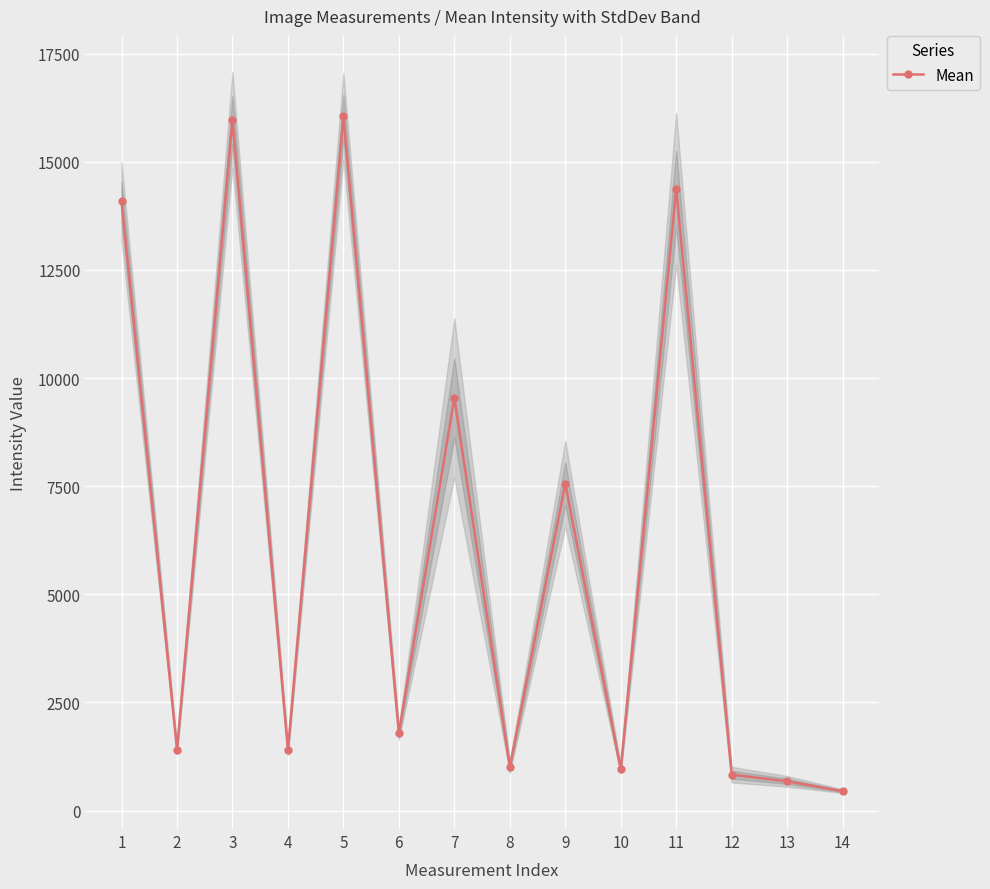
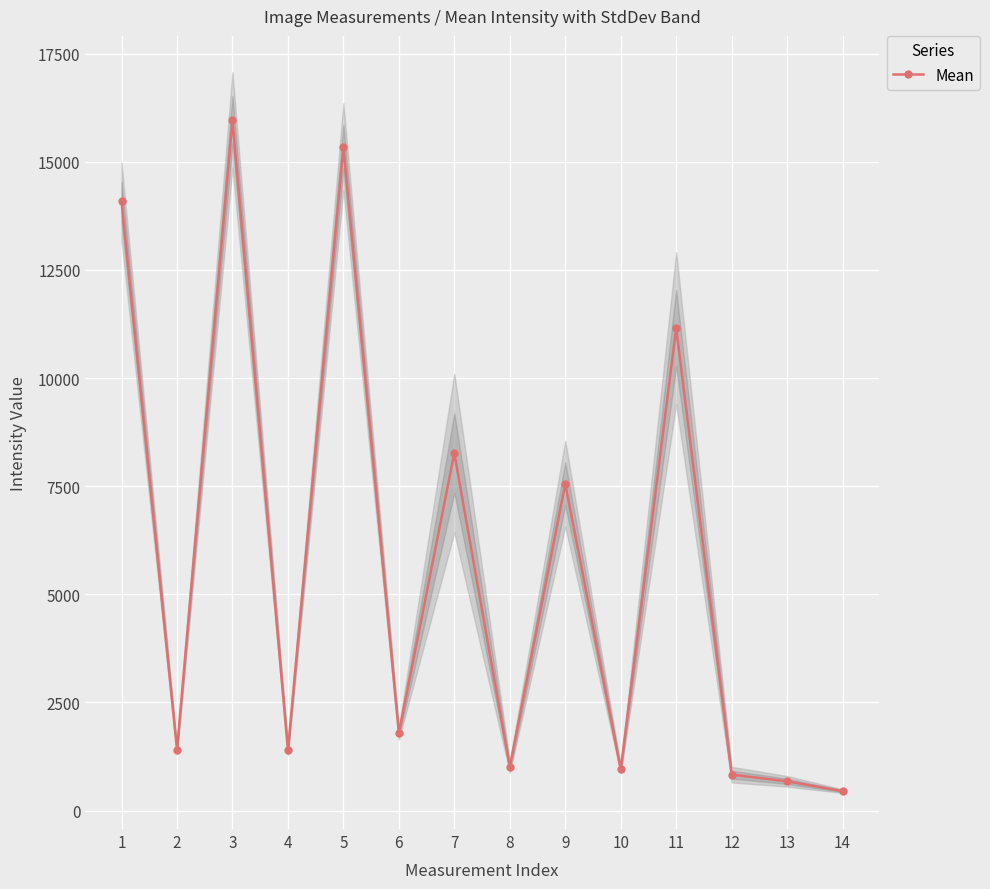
Mean, 5: 16000 -> 15300
Mean, 7: 9500 -> 8300
Mean, 11: 14400 -> 11200
